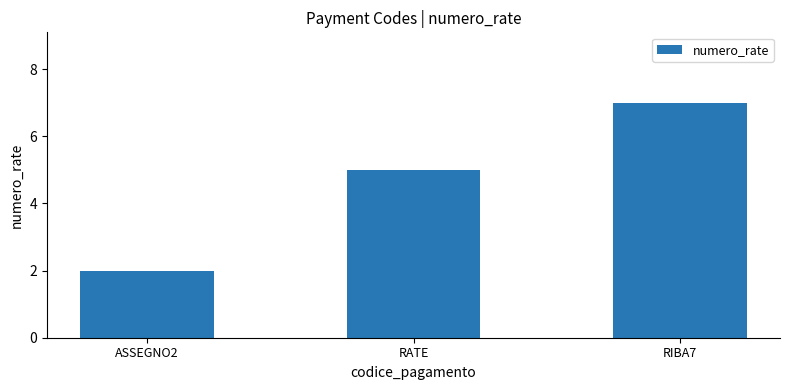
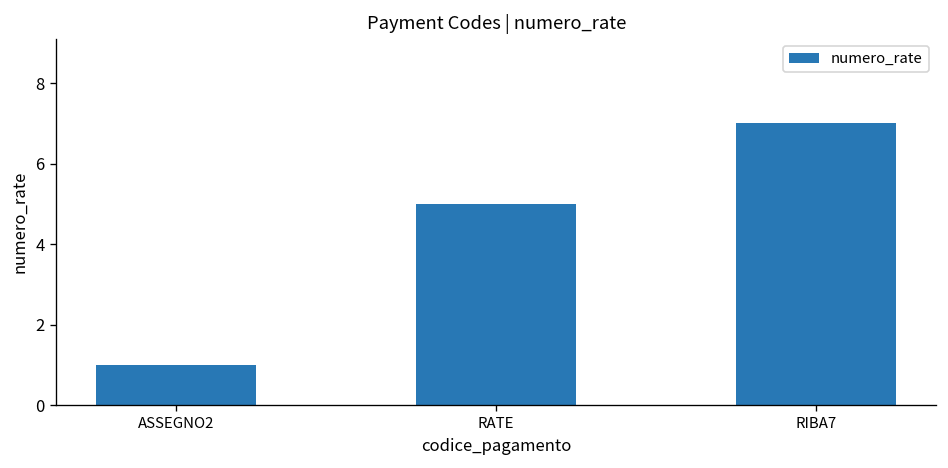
ASSEGNO2: 2 -> 1
